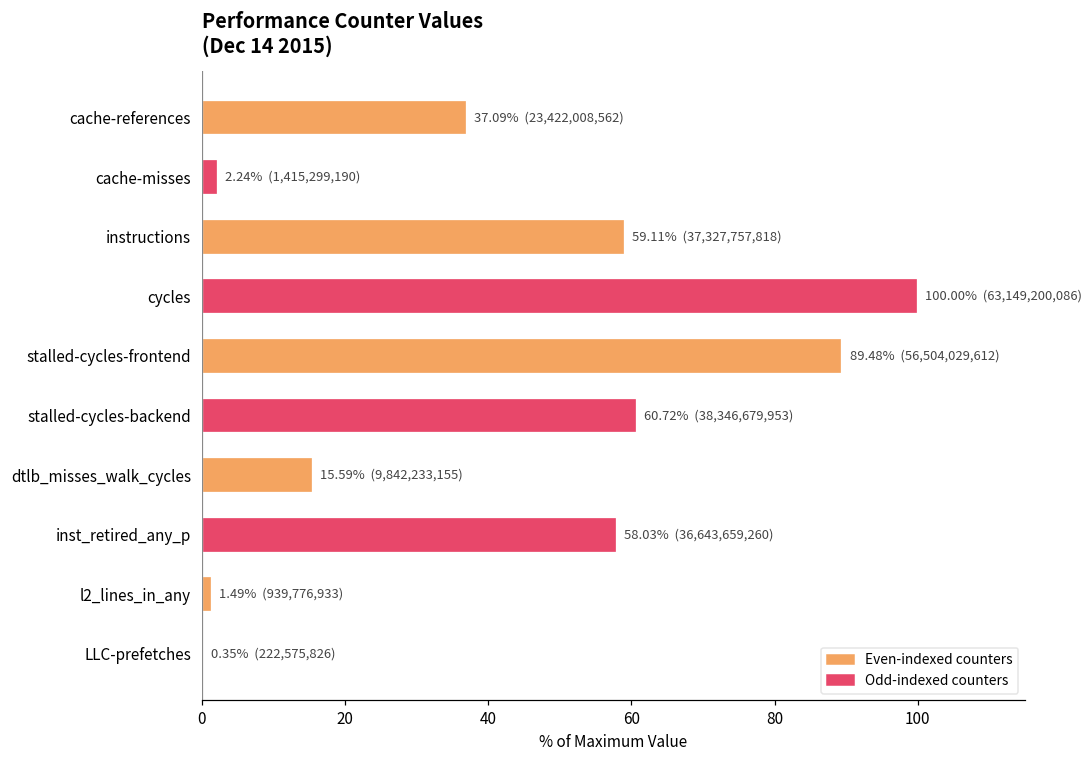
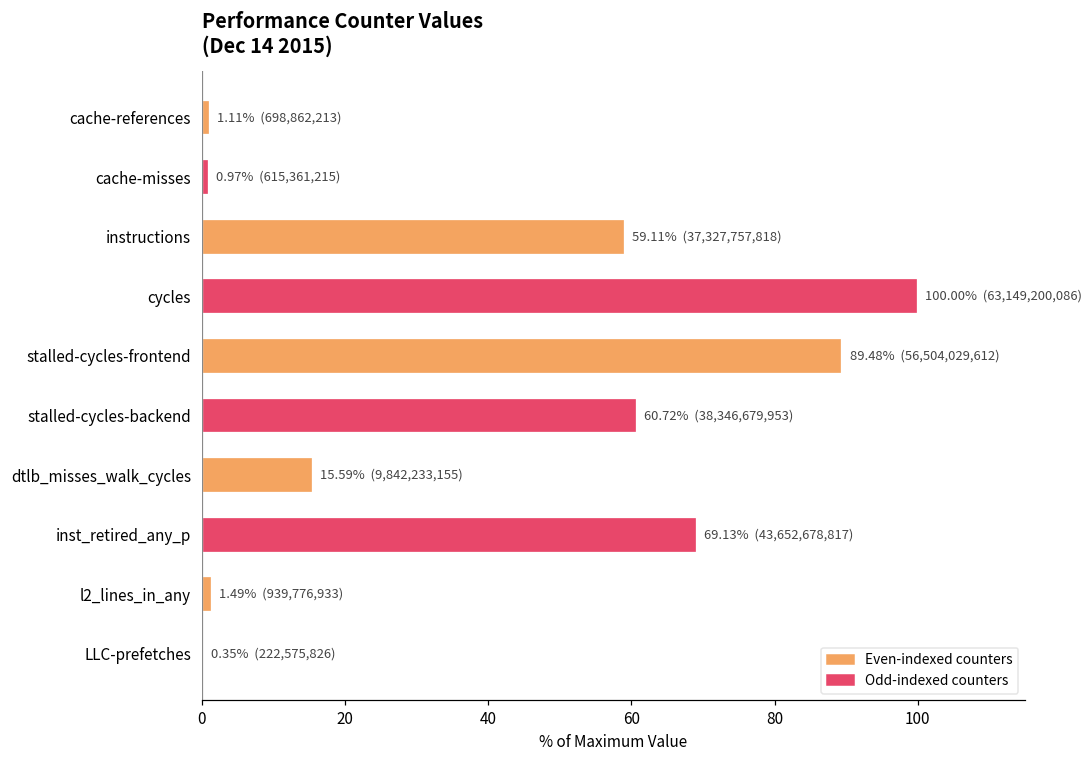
cache-references: 37.09% (23,422,008,562) -> 1.11% (698,862,213)
cache-misses: 2.24% (1,415,299,190) -> 0.97% (615,361,215)
inst_retired_any_p: 58.03% (36,643,659,260) -> 69.13% (43,652,678,817)
